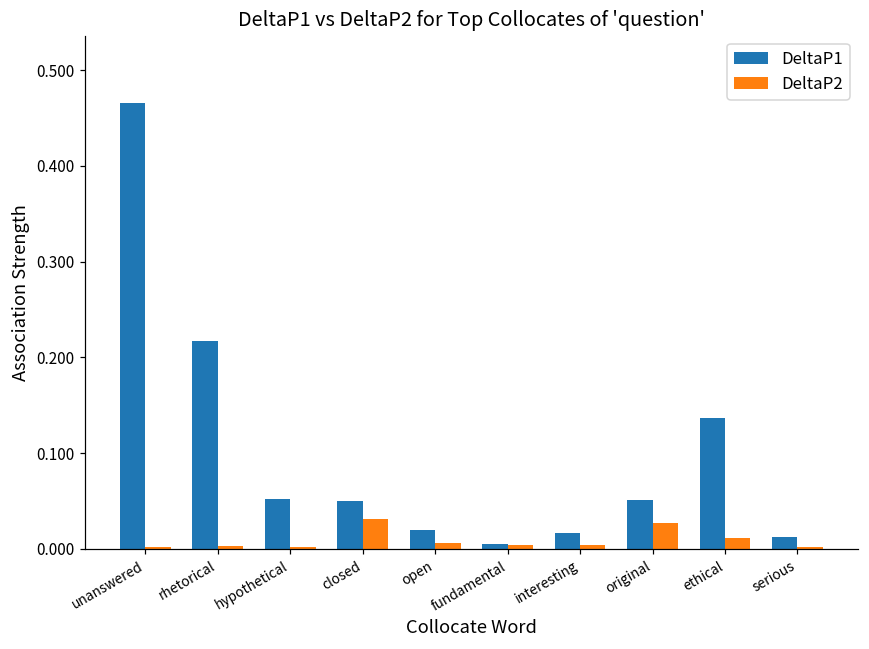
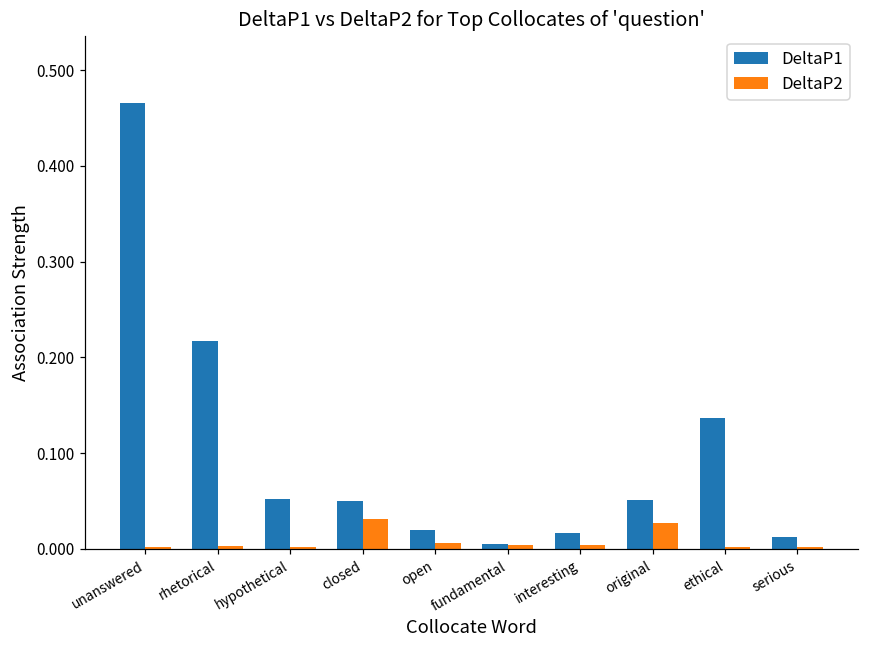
DeltaP2, ethical: 0.01 -> 0.00
